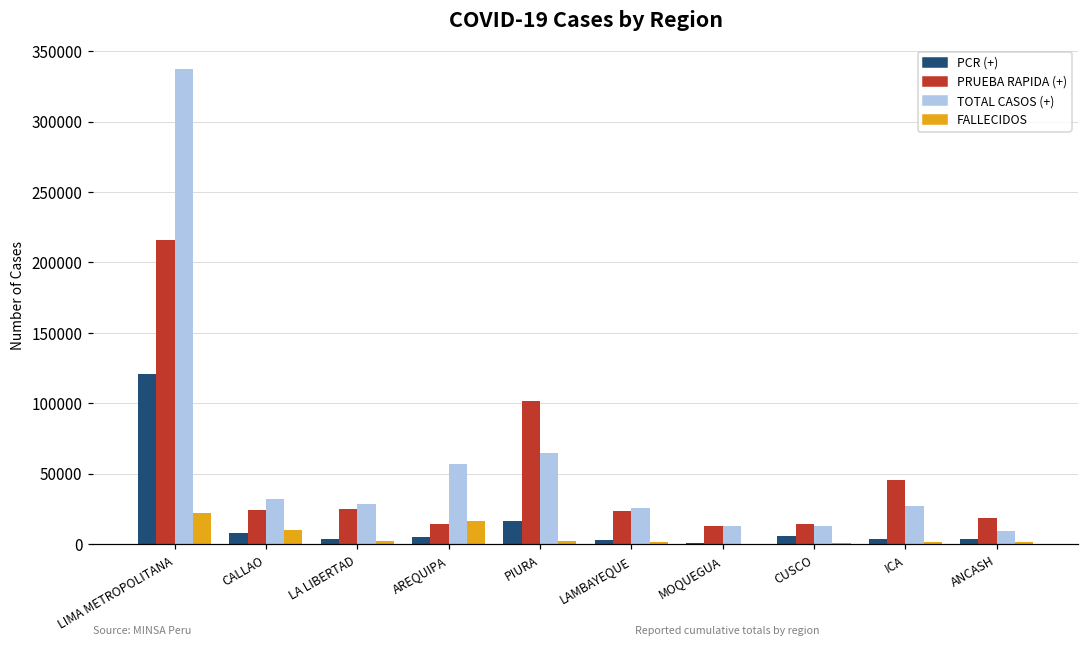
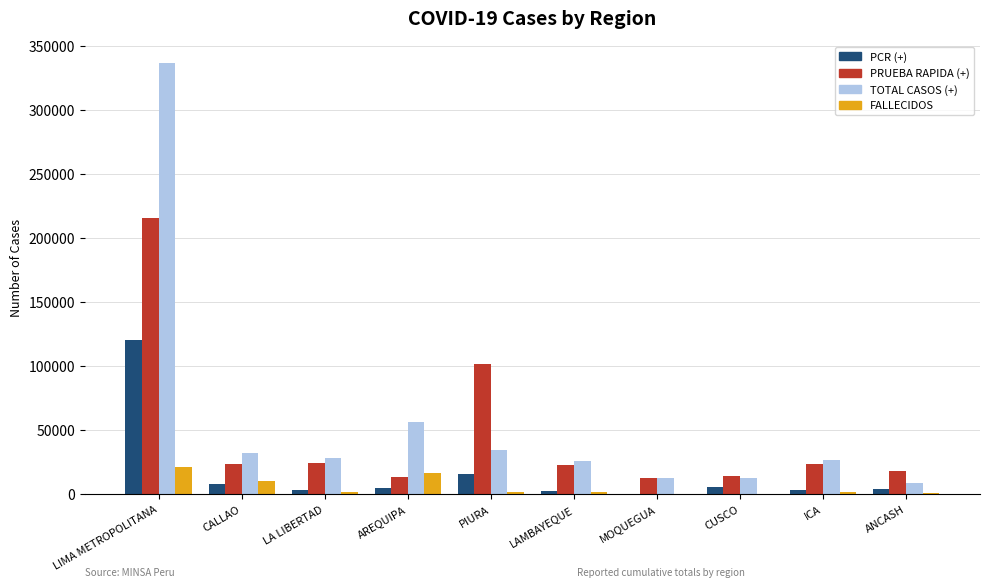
TOTAL CASOS (+), PIURA: 65000 -> 35000
PRUEBA RAPIDA (+), ICA: 46000 -> 24000
